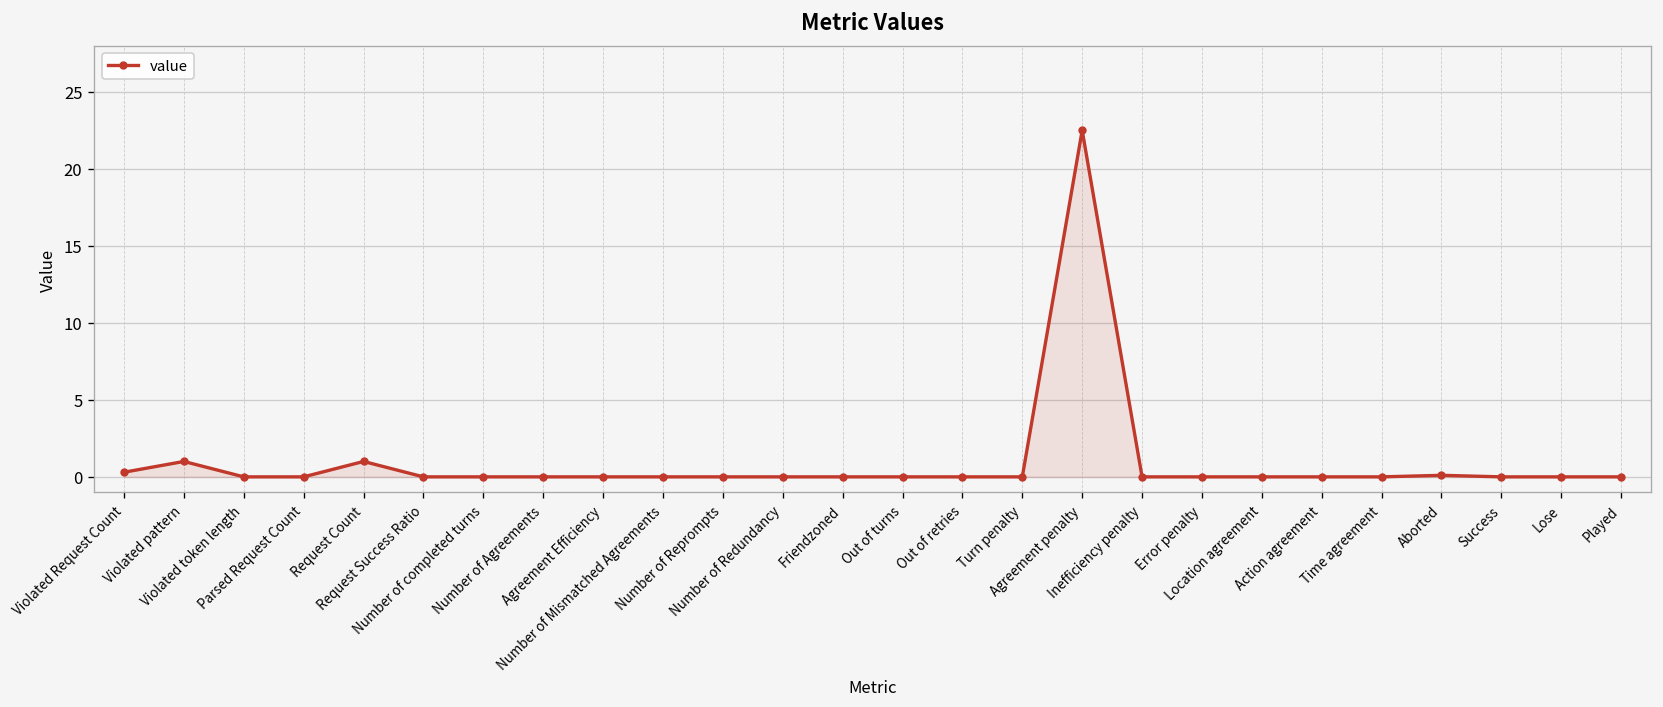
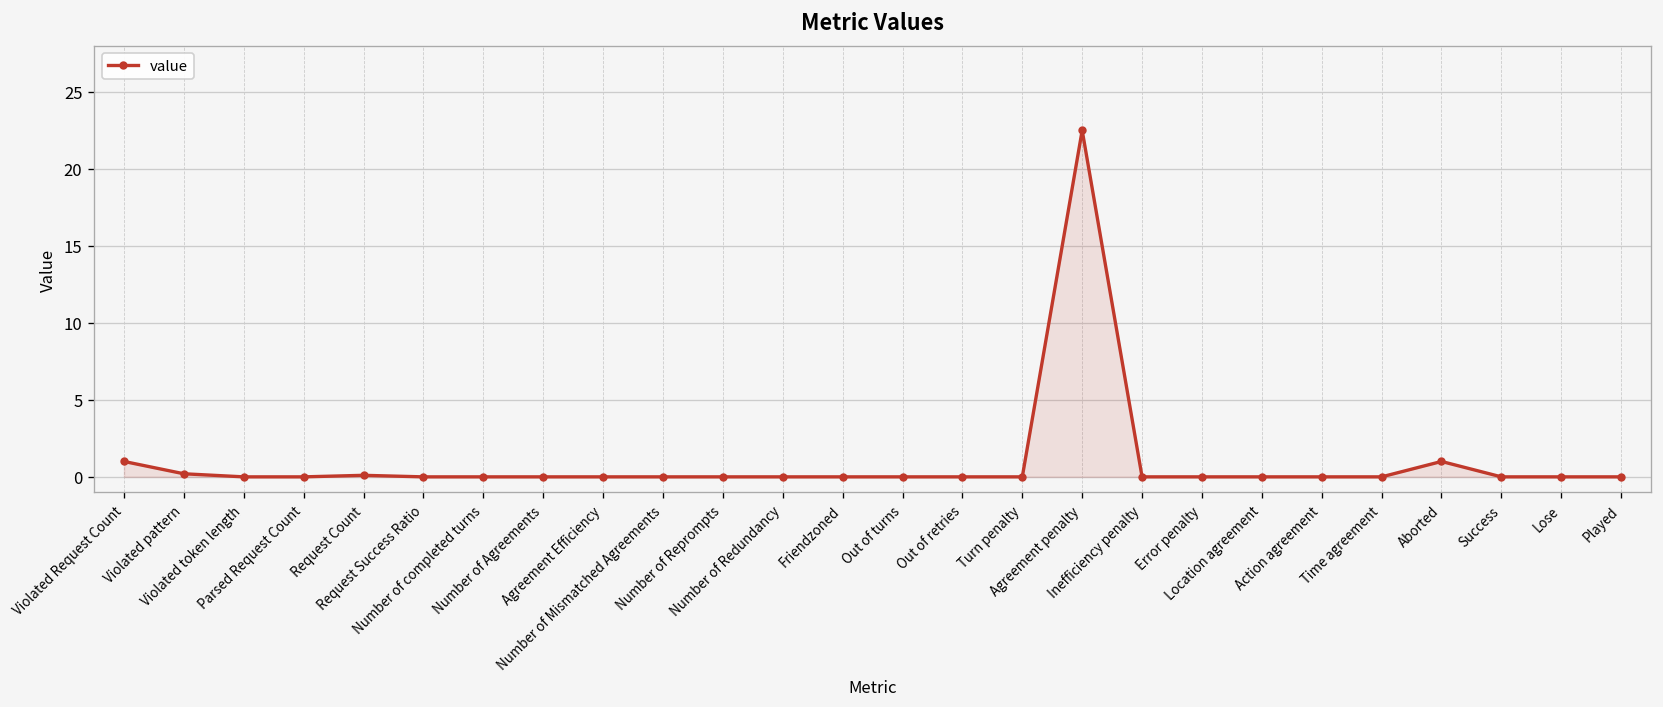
Violated Request Count: 0.3 -> 1.0
Violated pattern: 1.0 -> 0.2
Request Count: 1.0 -> 0.1
Aborted: 0.1 -> 1.0
